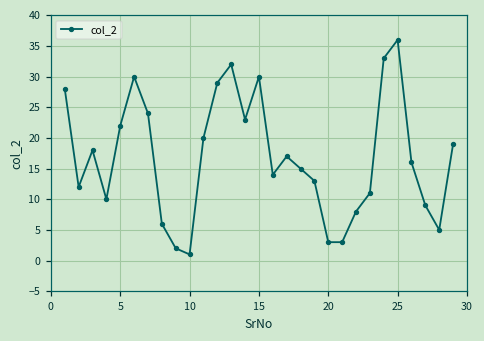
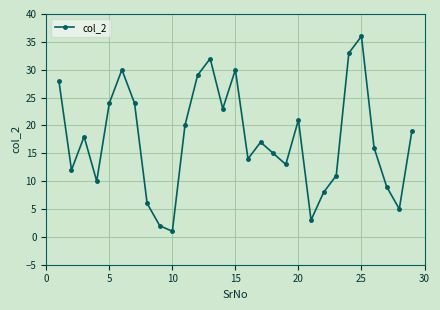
5: 22 -> 24
20: 3 -> 21
